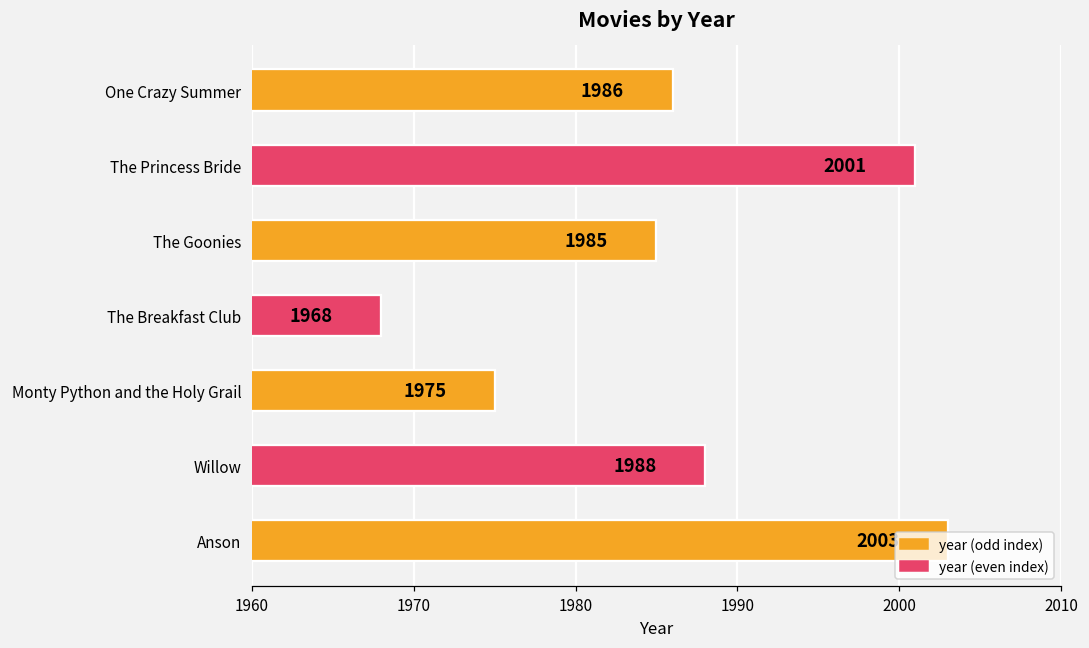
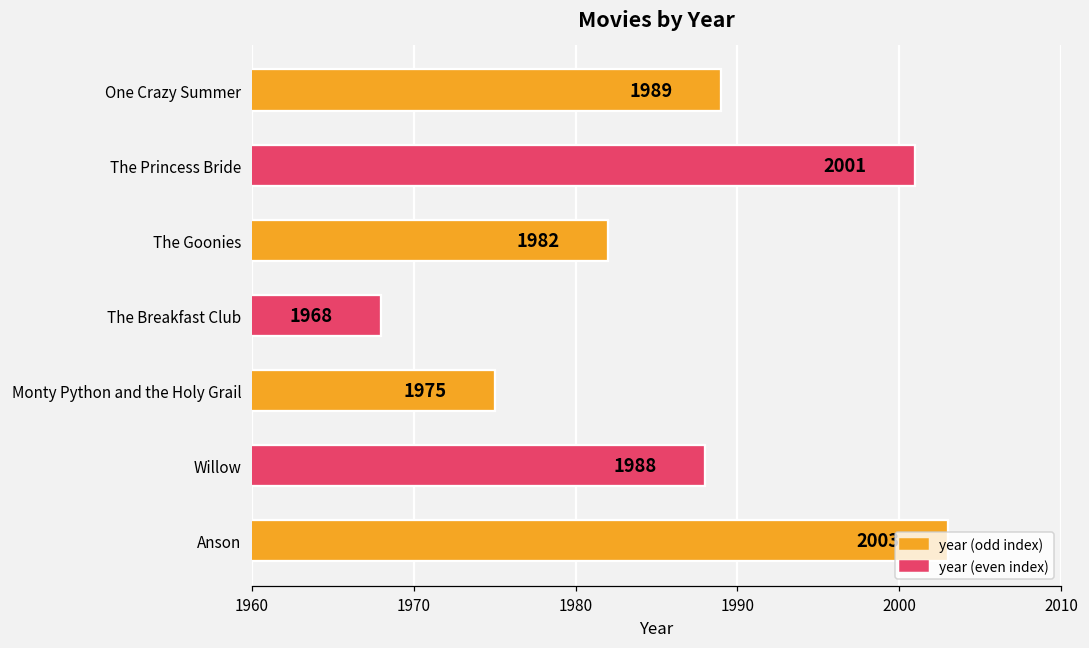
One Crazy Summer: 1986 -> 1989
The Goonies: 1985 -> 1982
